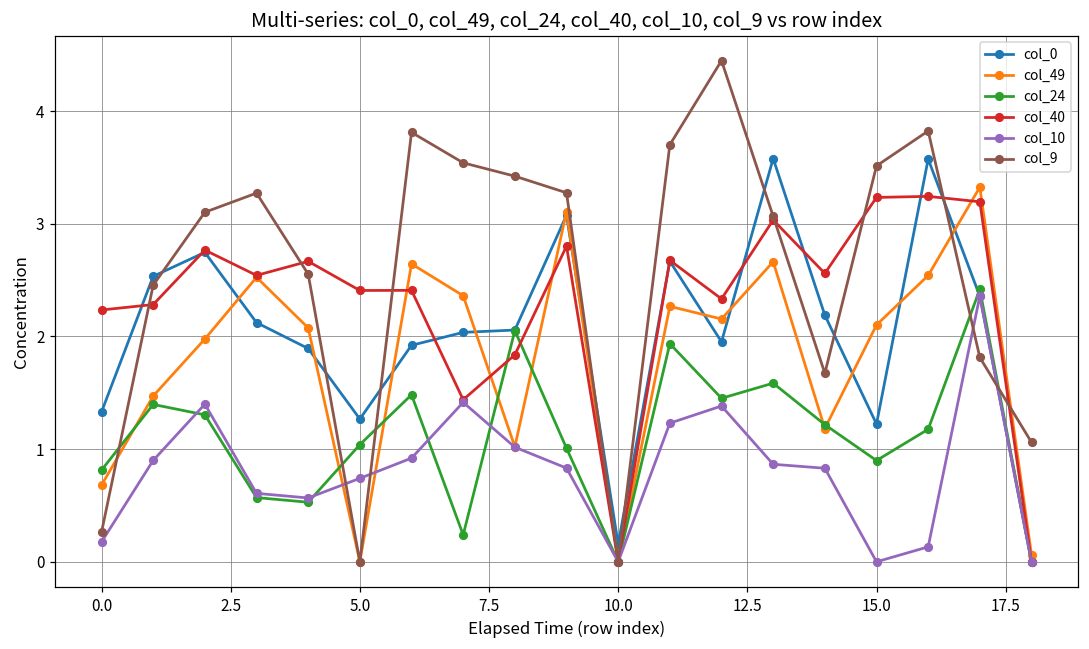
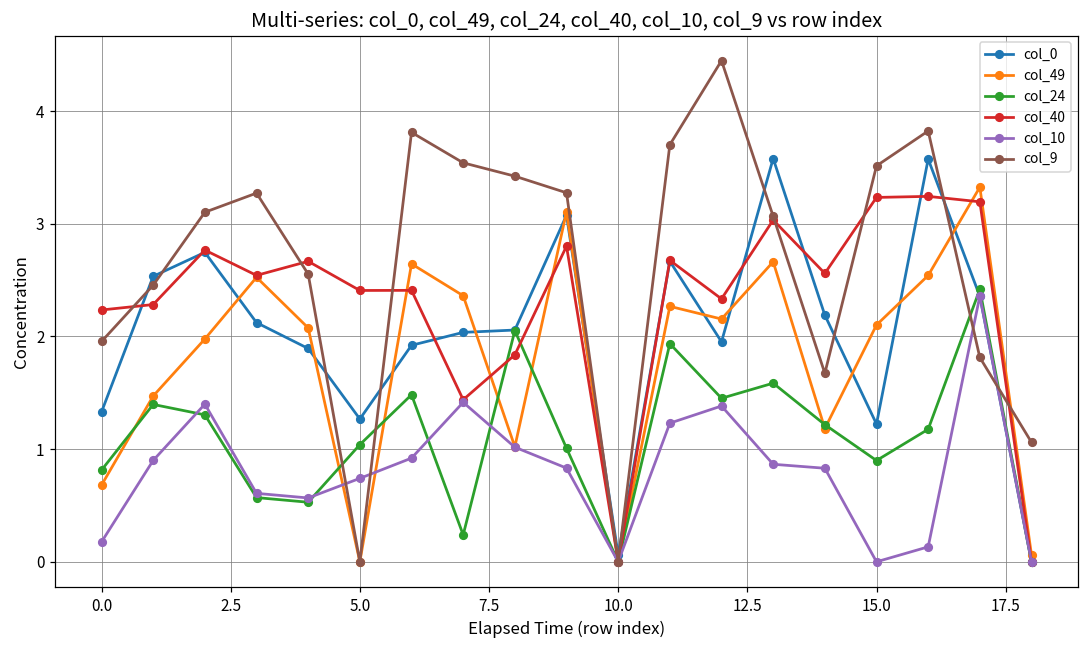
col_9, 0.0: 0.26 -> 1.96
col_0, 10.0: 0.16 -> 0.06
